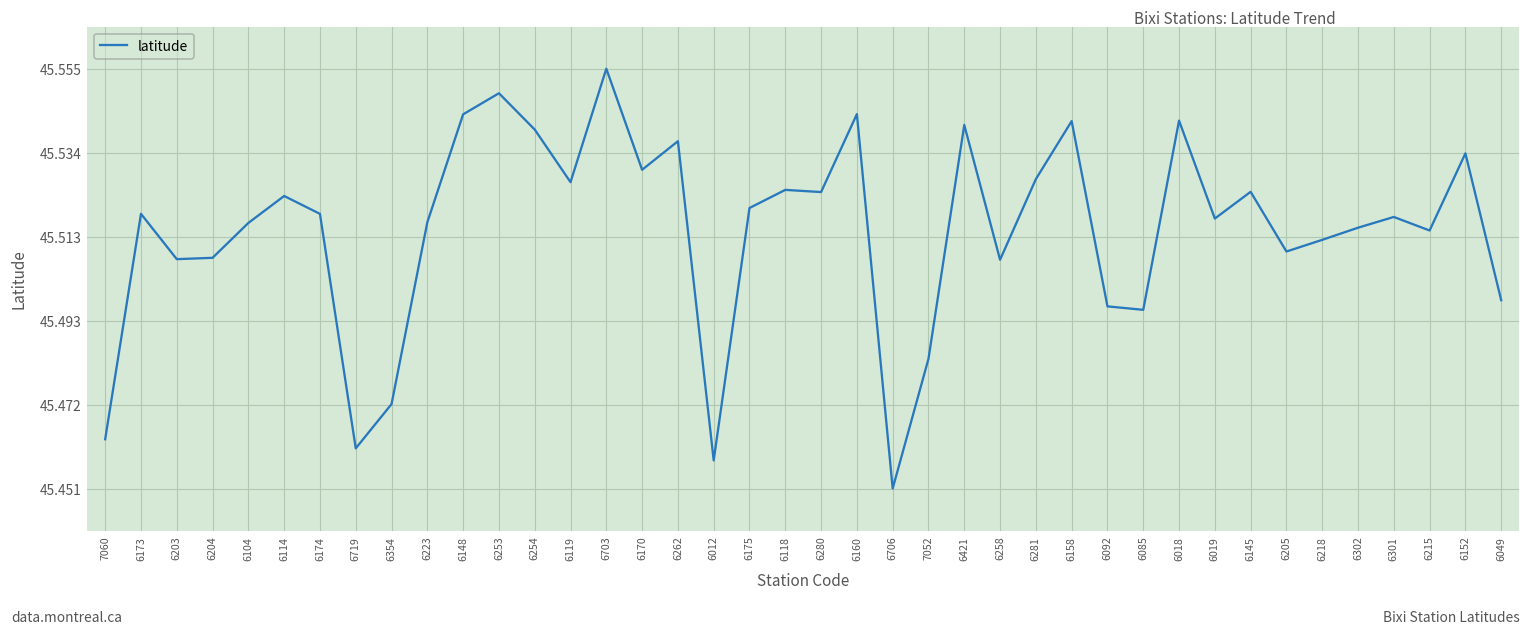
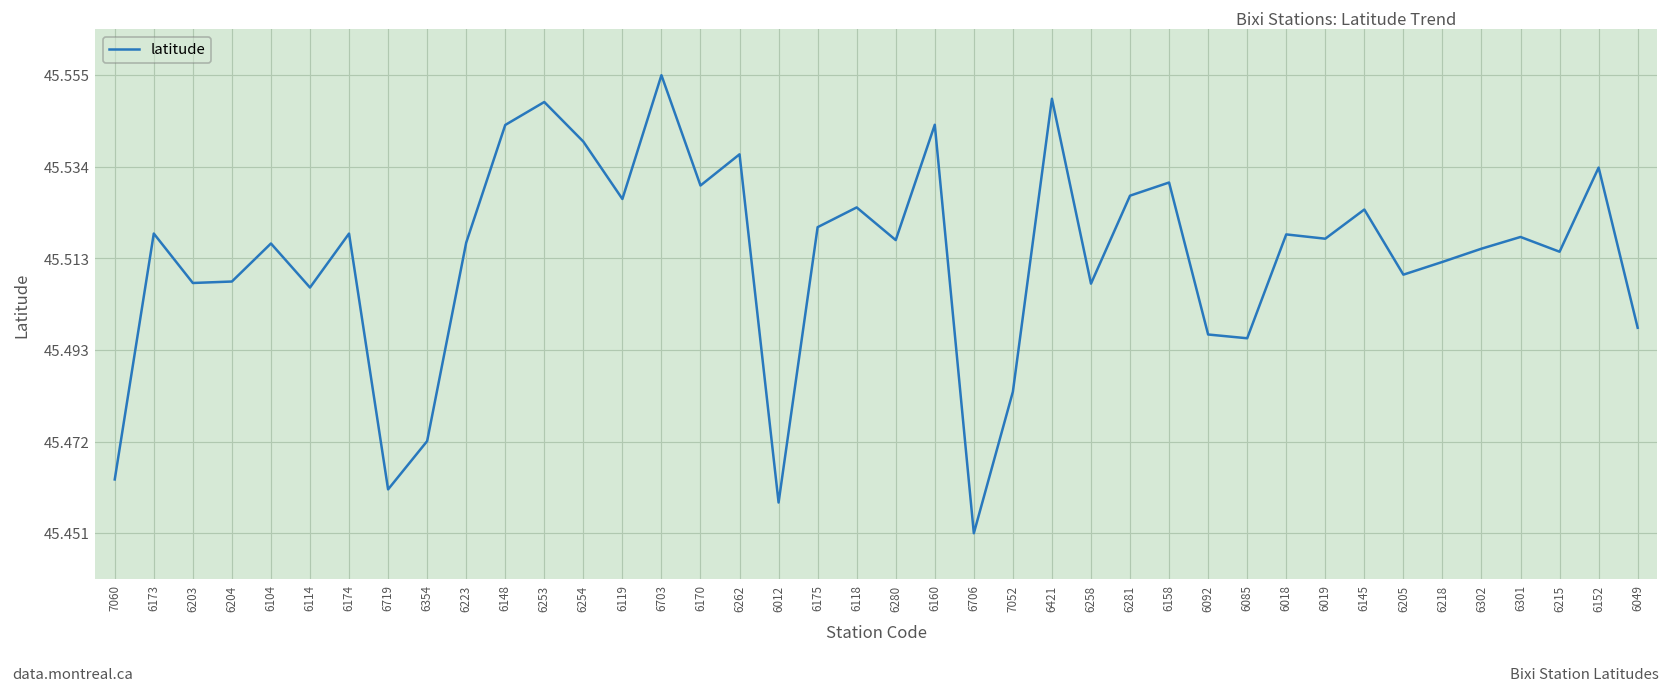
6114: 45.524 -> 45.507
6280: 45.525 -> 45.518
6421: 45.541 -> 45.550
6158: 45.542 -> 45.531
6018: 45.542 -> 45.519
